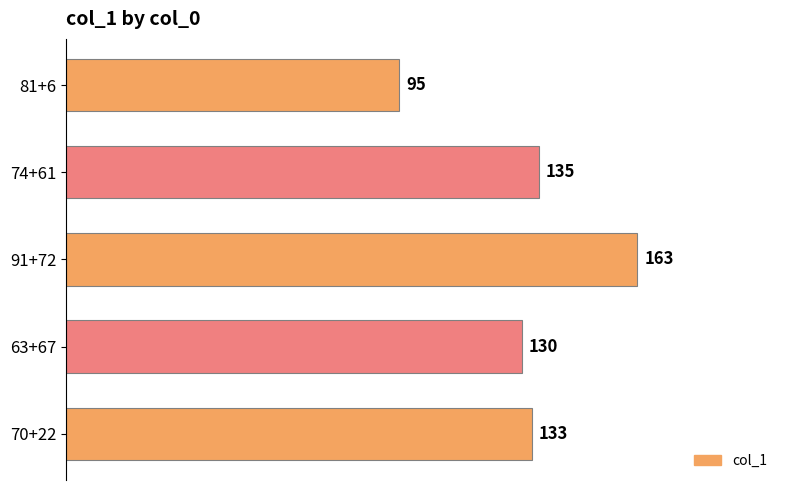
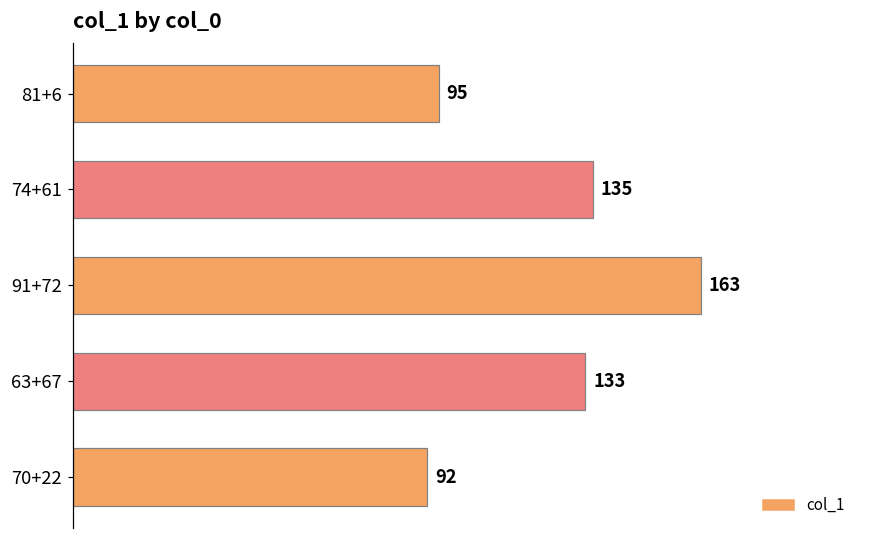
63+67: 130 -> 133
70+22: 133 -> 92
